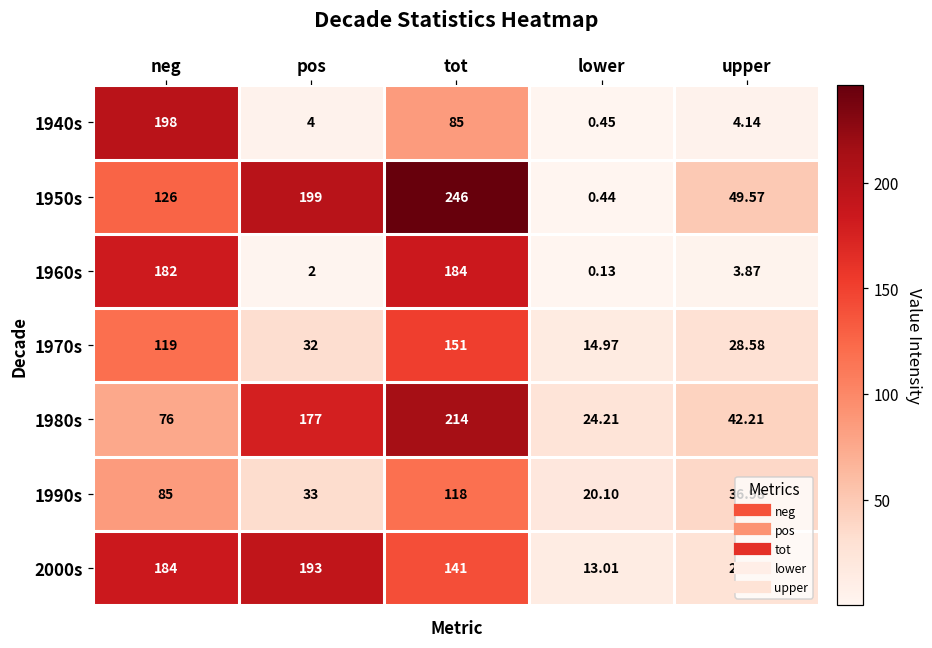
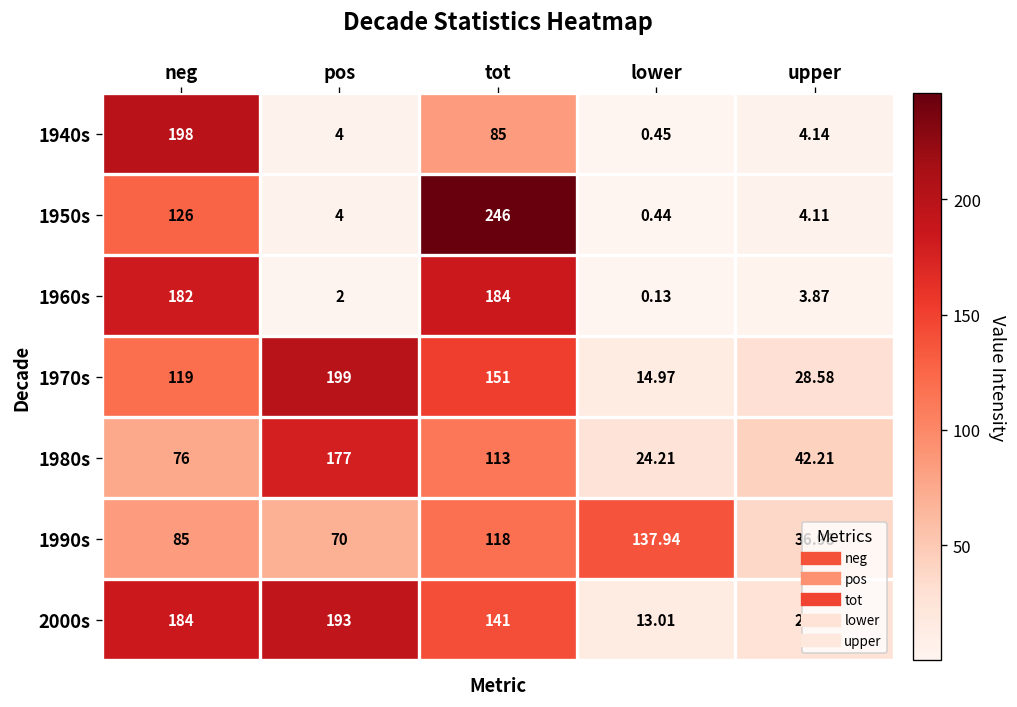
1950s, pos: 199 -> 4
1950s, upper: 49.57 -> 4.11
1970s, pos: 32 -> 199
1980s, tot: 214 -> 113
1990s, pos: 33 -> 70
1990s, lower: 20.10 -> 137.94
